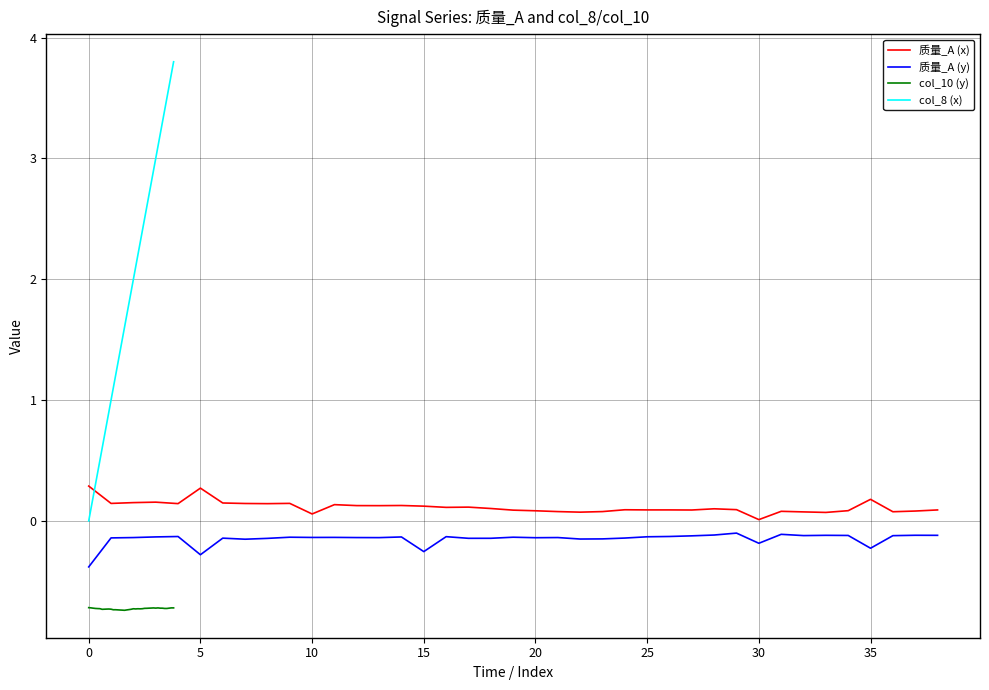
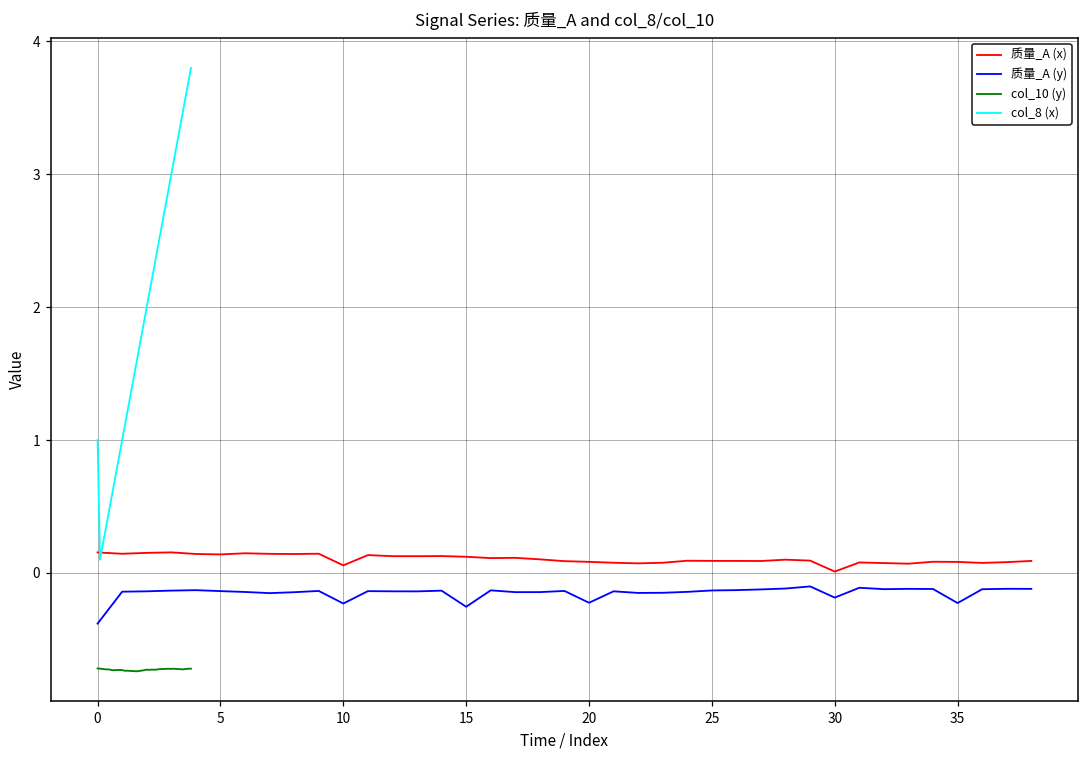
质量_A (x), 0: 0.29 -> 0.15
col_8 (x), 0: 0 -> 1
质量_A (x), 5: 0.27 -> 0.14
质量_A (y), 5: -0.28 -> -0.14
质量_A (y), 10: -0.14 -> -0.23
质量_A (y), 20: -0.14 -> -0.22
质量_A (x), 35: 0.18 -> 0.08
